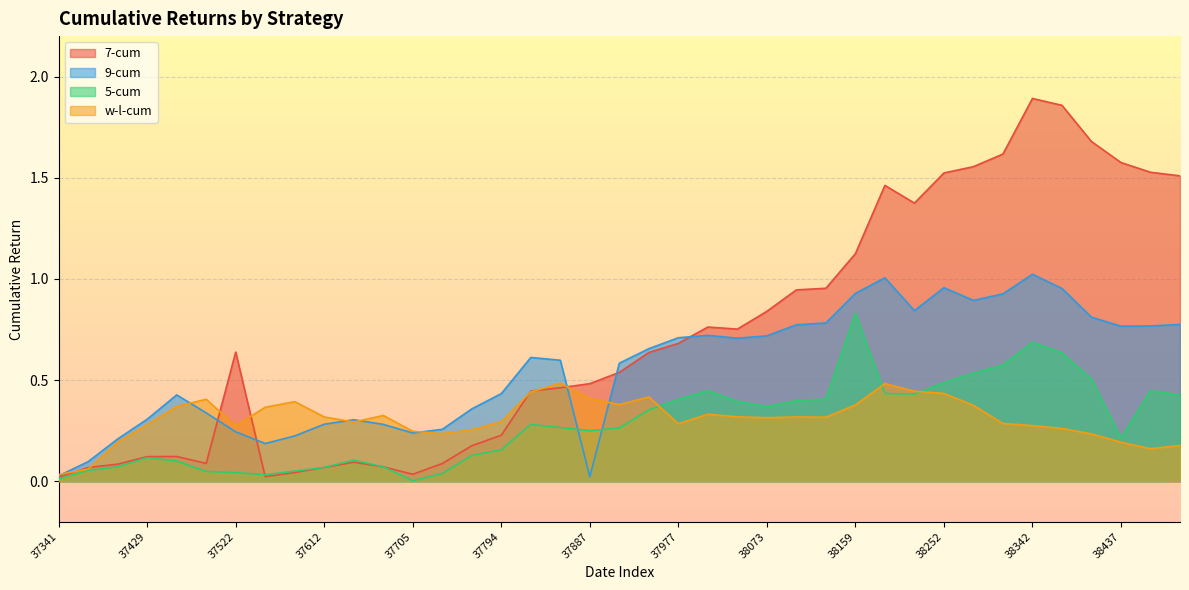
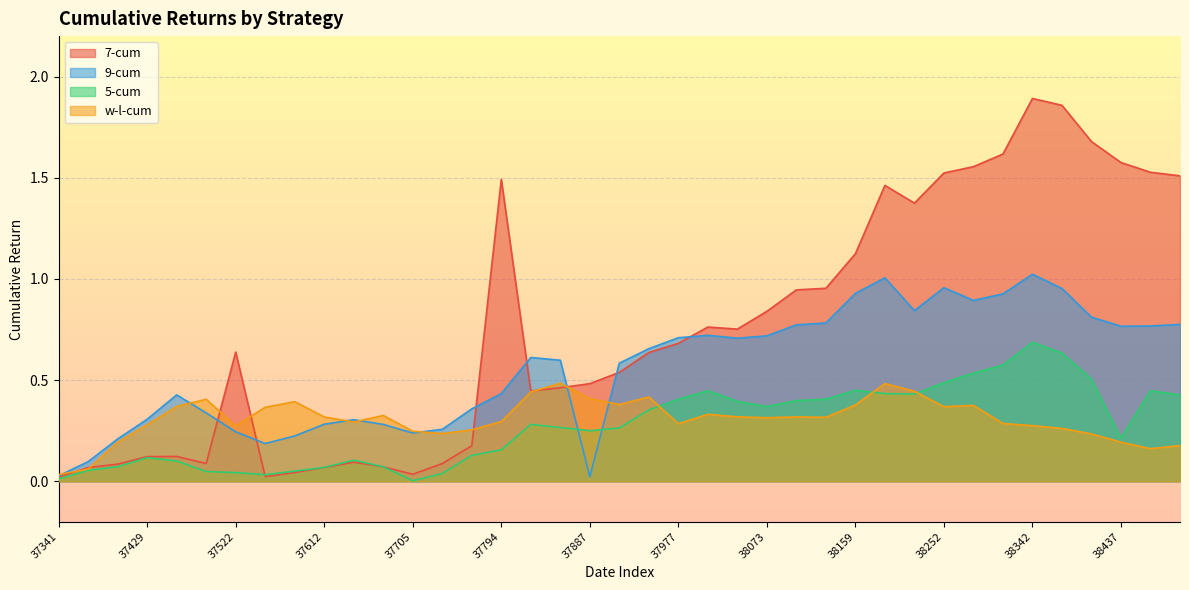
7-cum, 37794: 0.23 -> 1.49
5-cum, 38159: 0.83 -> 0.45
w-l-cum, 38252: 0.43 -> 0.37
